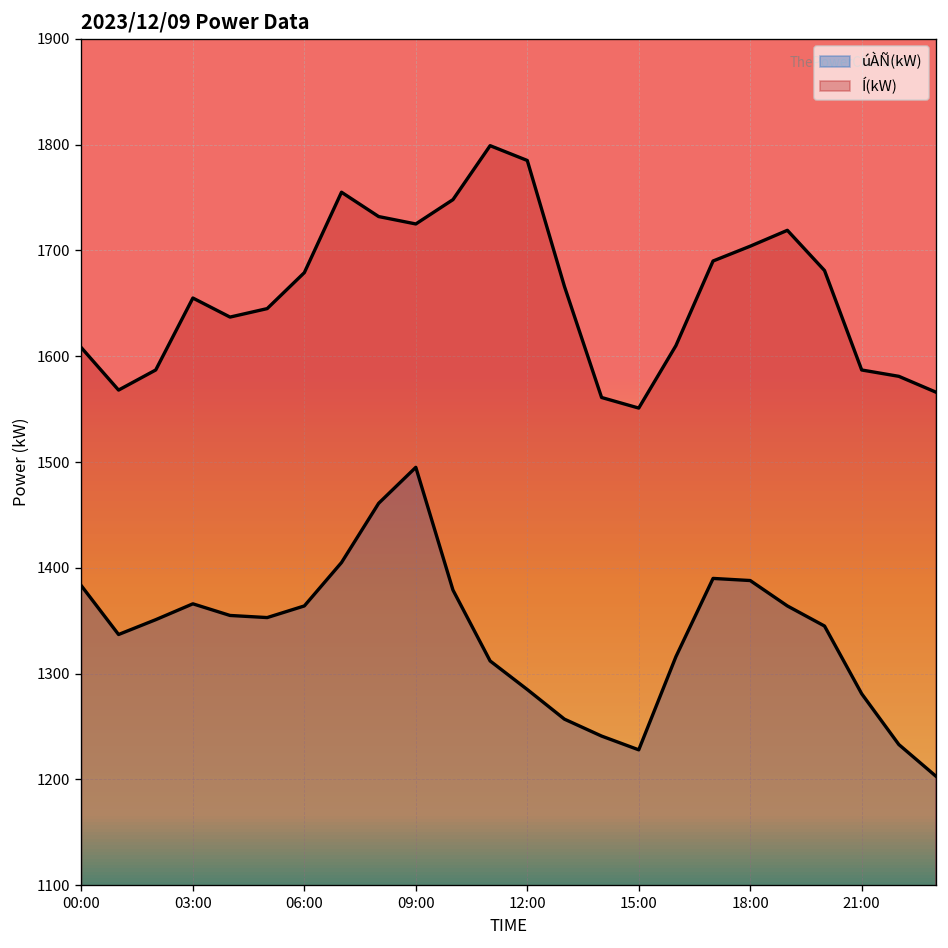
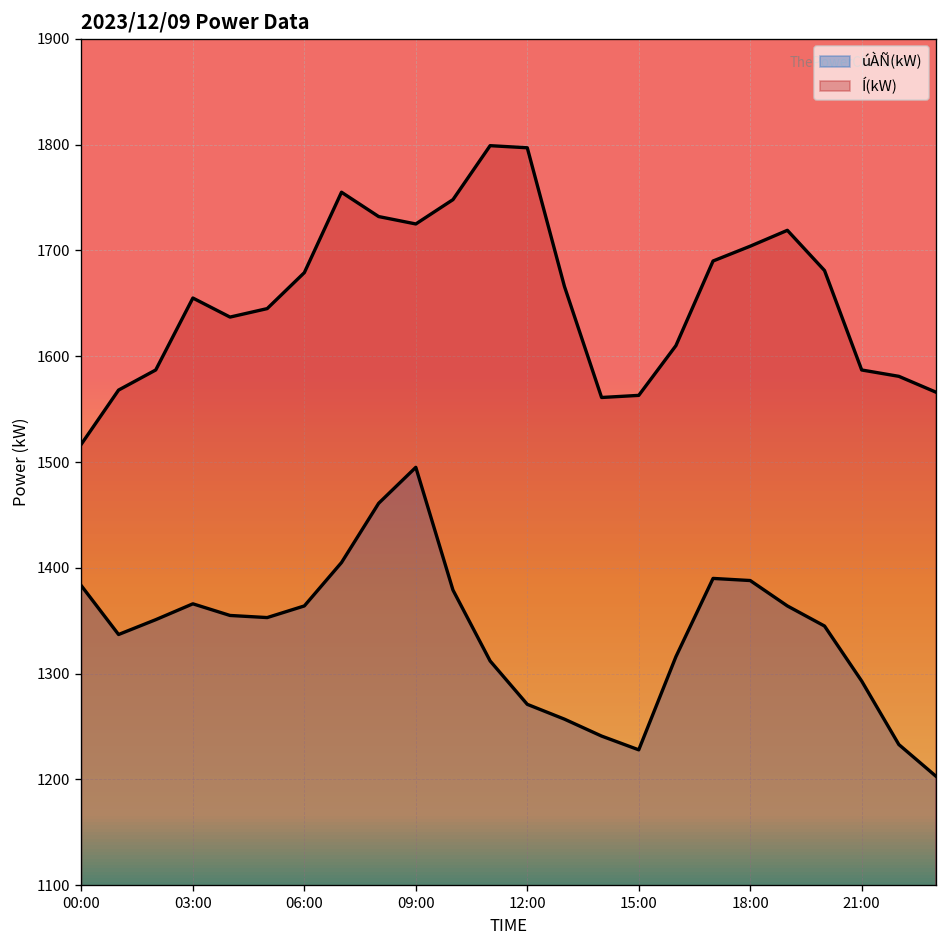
Í(kW), 00:00: 1610 -> 1520
úÀÑ(kW), 12:00: 1290 -> 1270
Í(kW), 12:00: 1790 -> 1800
Í(kW), 15:00: 1550 -> 1560
úÀÑ(kW), 21:00: 1280 -> 1290
